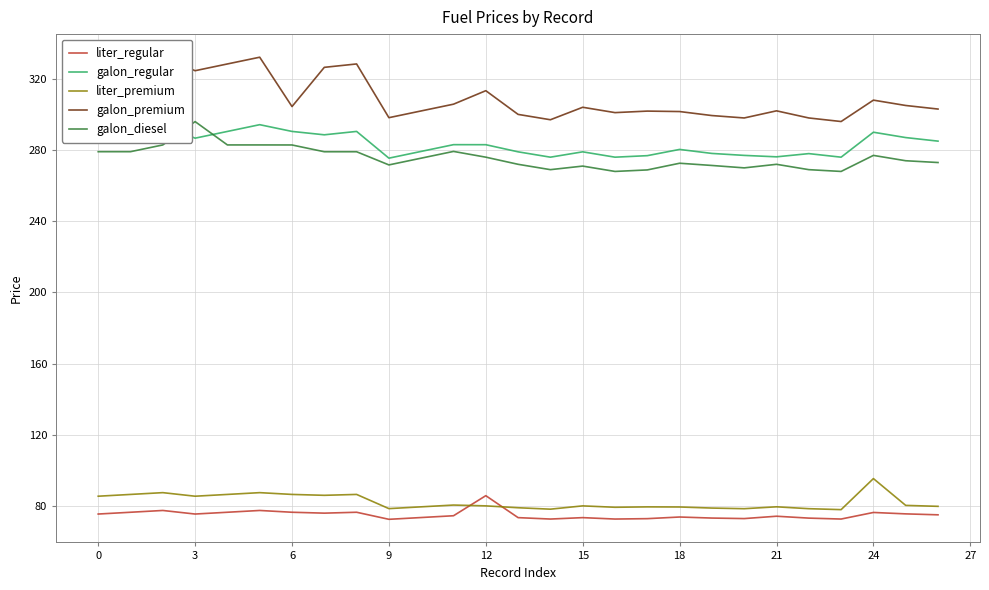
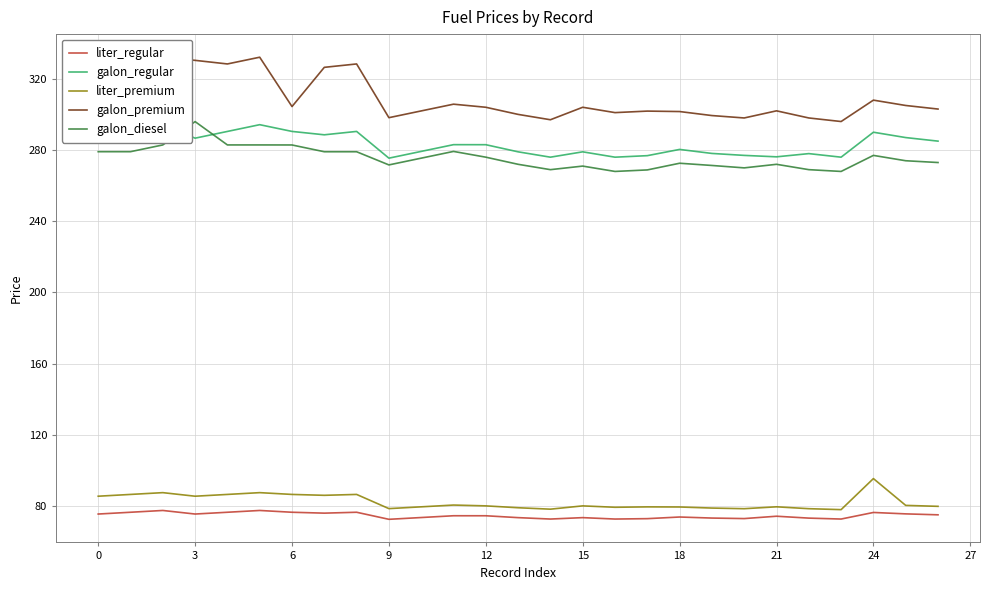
galon_premium, 3: 324 -> 330
liter_regular, 12: 86 -> 75
galon_premium, 12: 313 -> 304
